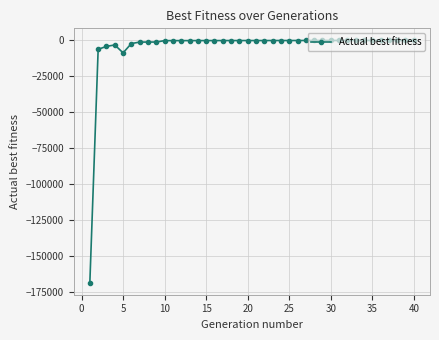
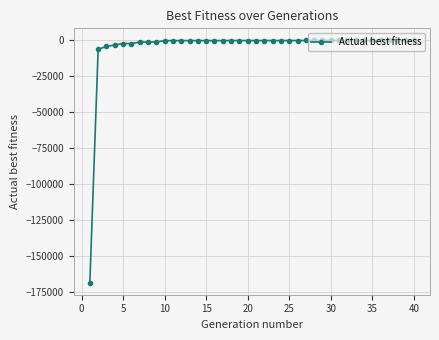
5: -9000 -> -2000
